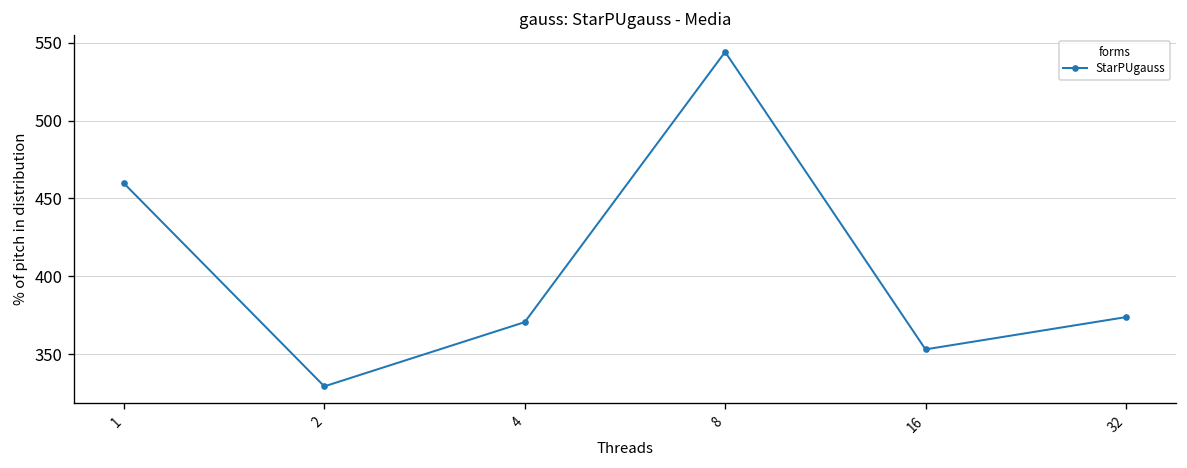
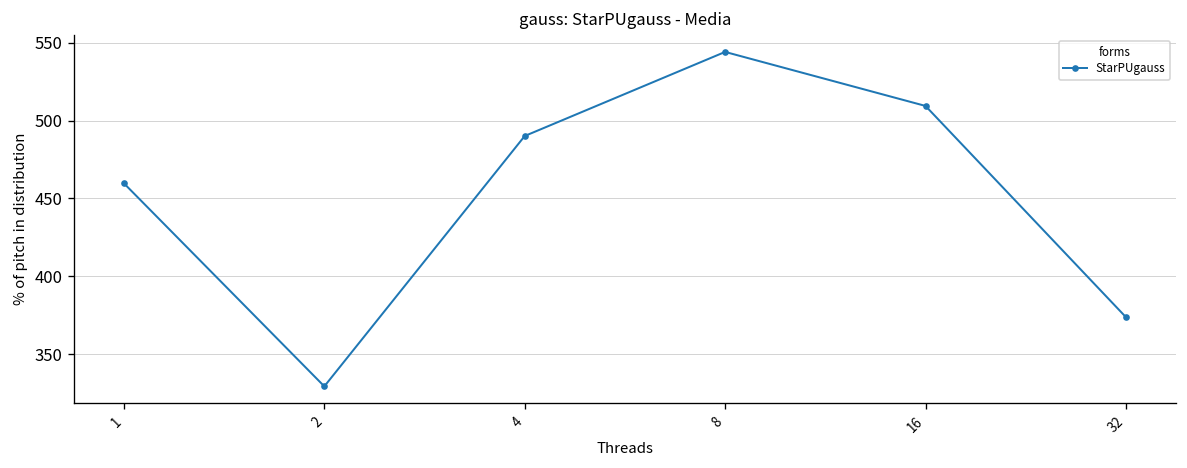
4: 371 -> 490
16: 353 -> 509
